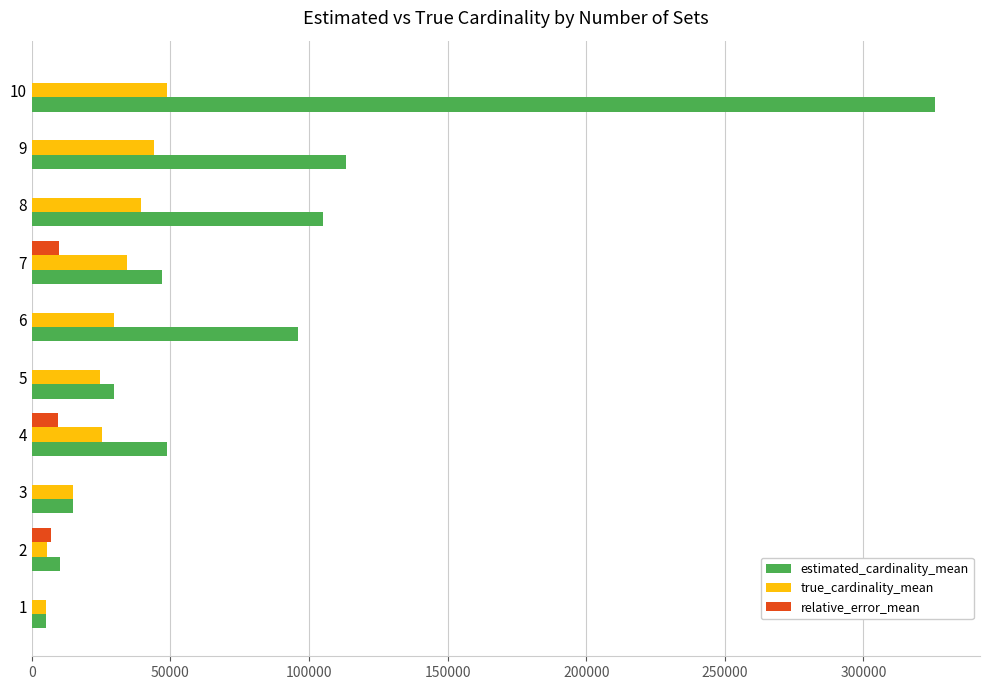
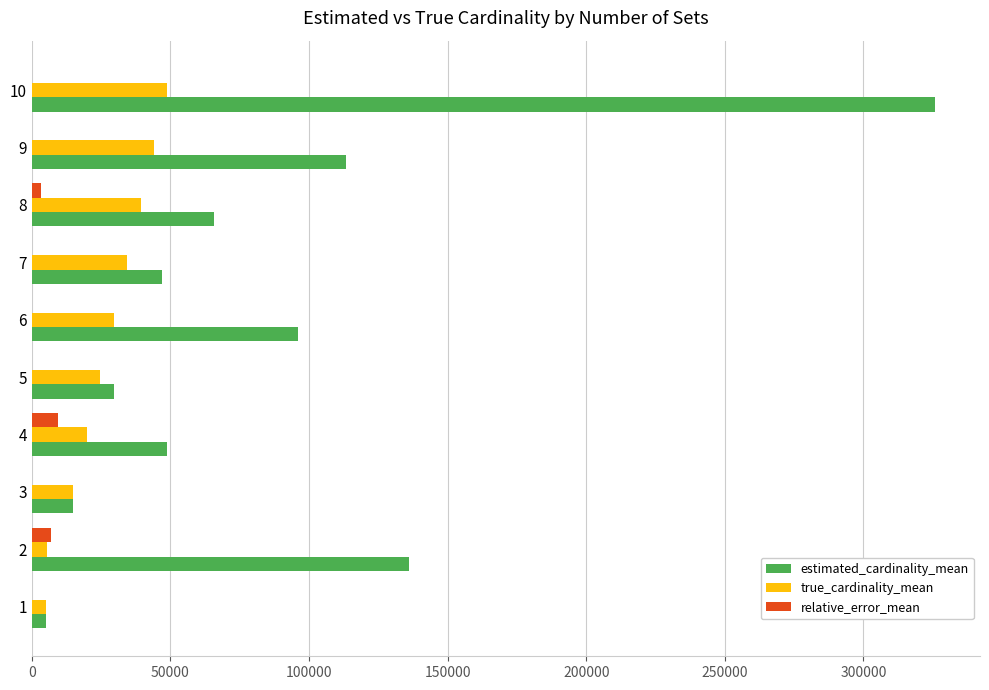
relative_error_mean, 8: 0 -> 3000
estimated_cardinality_mean, 8: 105000 -> 66000
relative_error_mean, 7: 10000 -> 0
true_cardinality_mean, 4: 25000 -> 20000
estimated_cardinality_mean, 2: 10000 -> 136000
